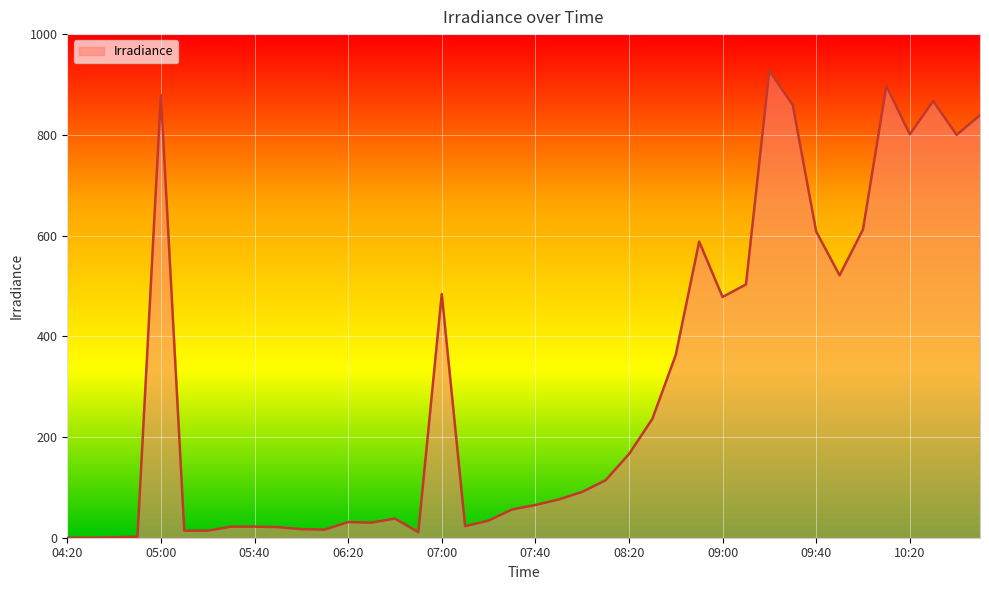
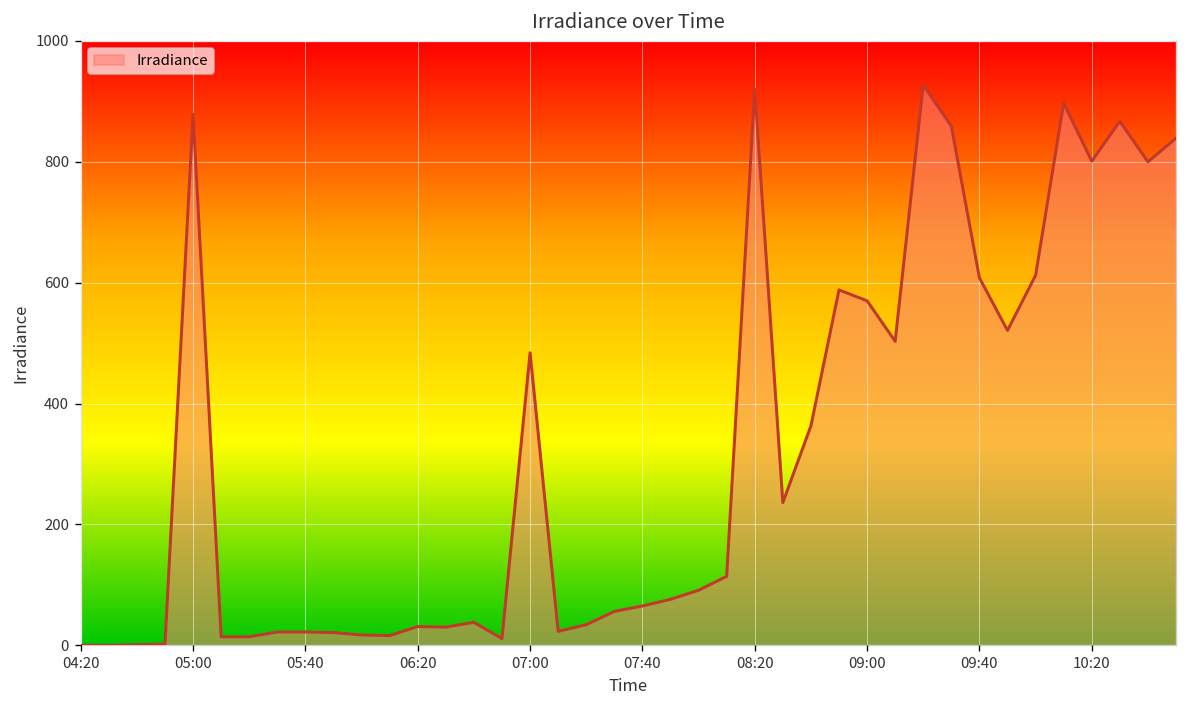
08:20: 170 -> 920
09:00: 480 -> 570
